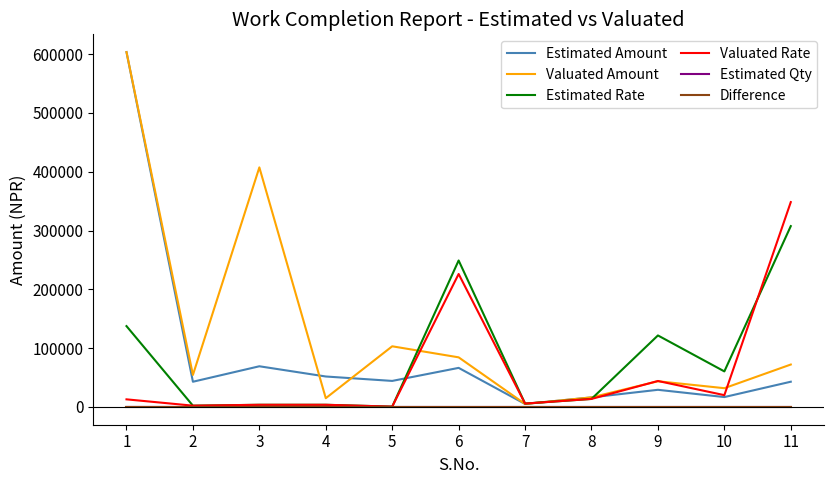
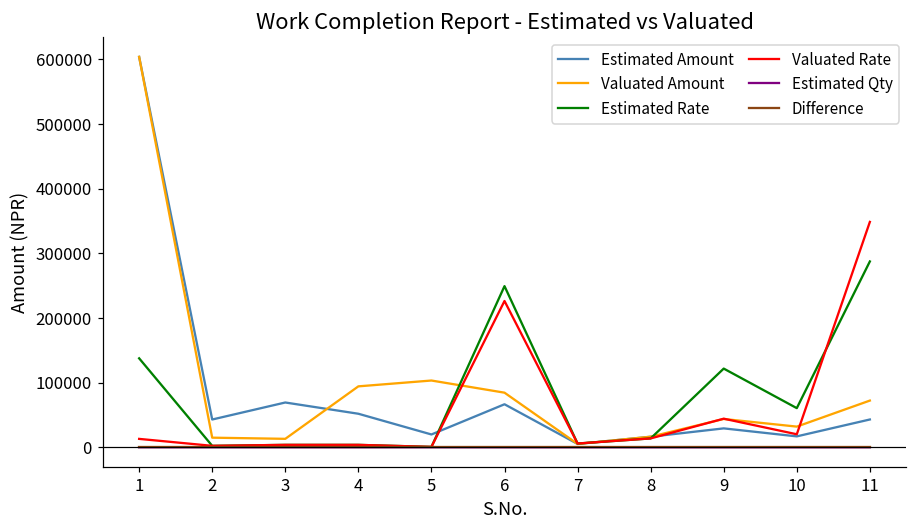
Valuated Amount, 2: 50000 -> 10000
Valuated Amount, 3: 410000 -> 10000
Valuated Amount, 4: 10000 -> 90000
Estimated Amount, 5: 40000 -> 20000
Estimated Rate, 11: 310000 -> 290000
